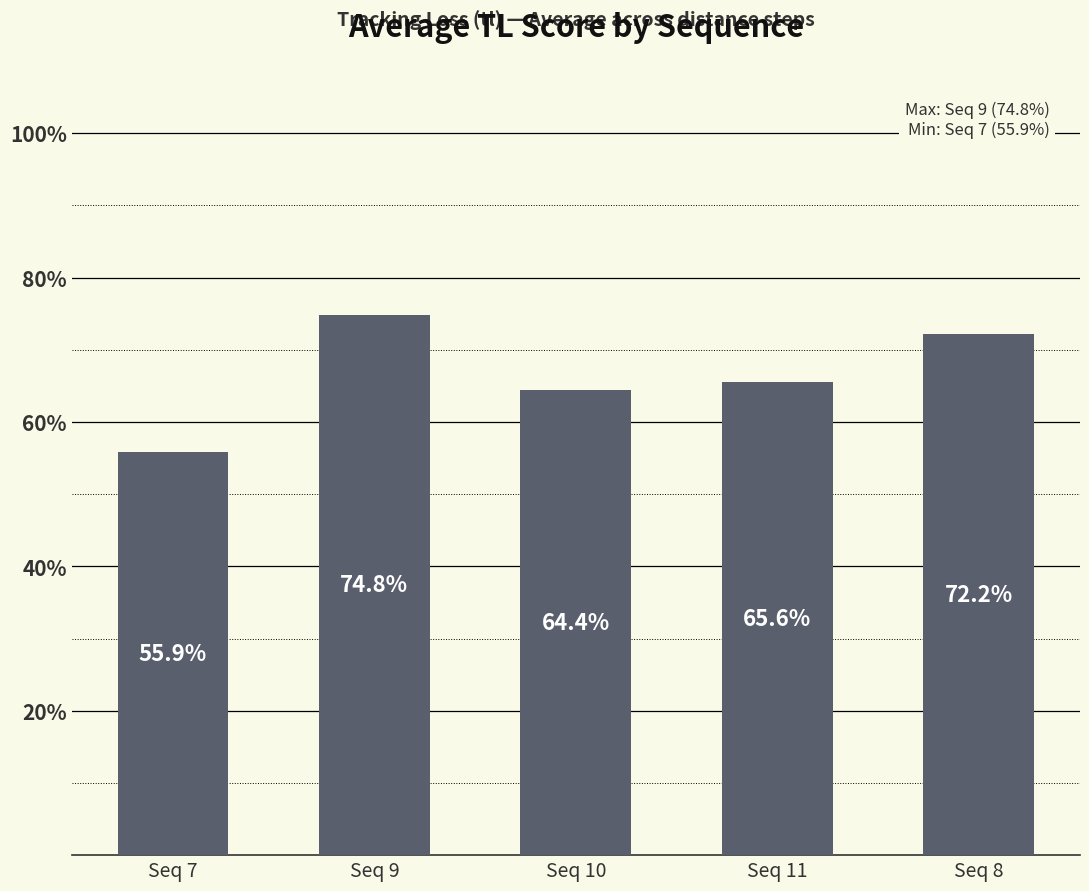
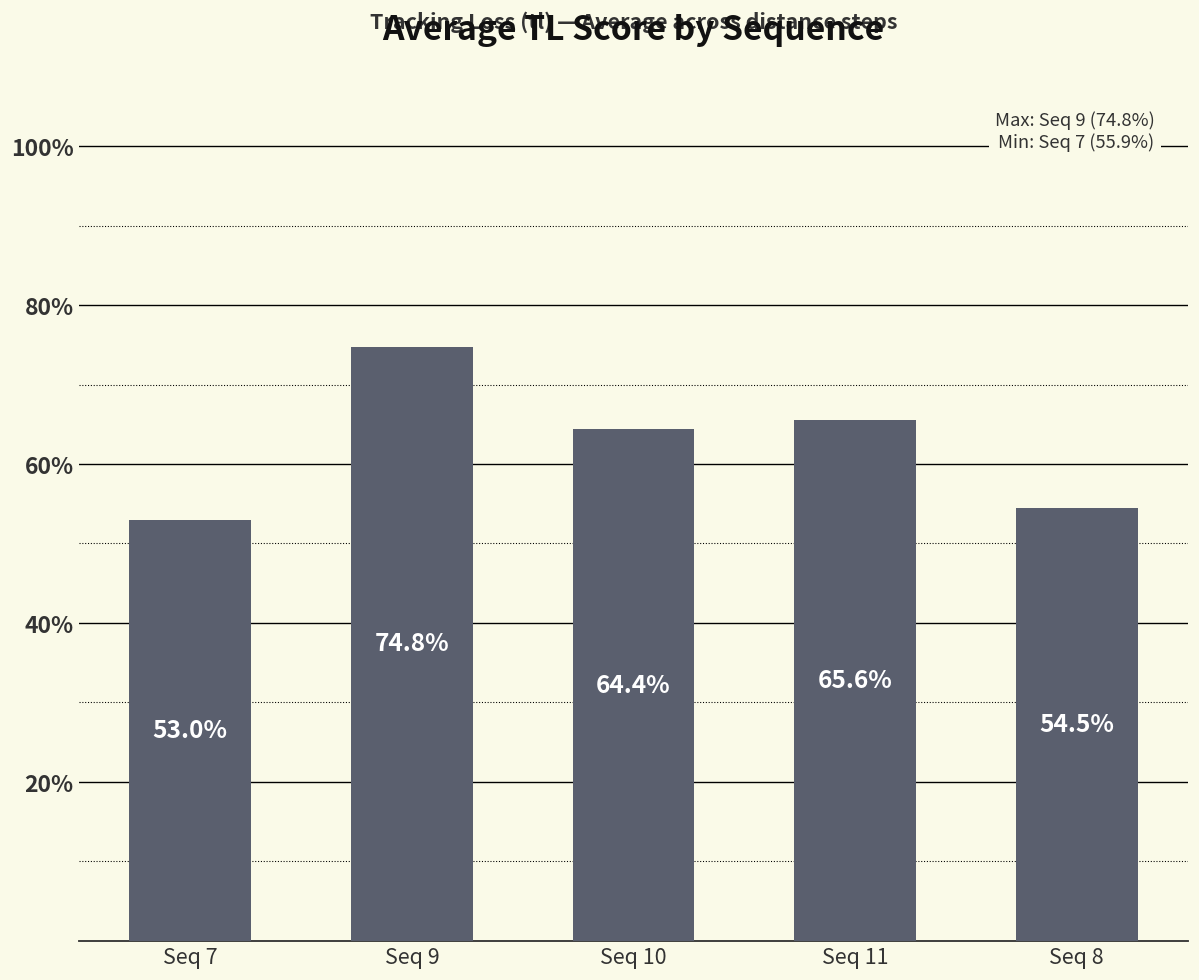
Seq 7: 55.9% -> 53.0%
Seq 8: 72.2% -> 54.5%
